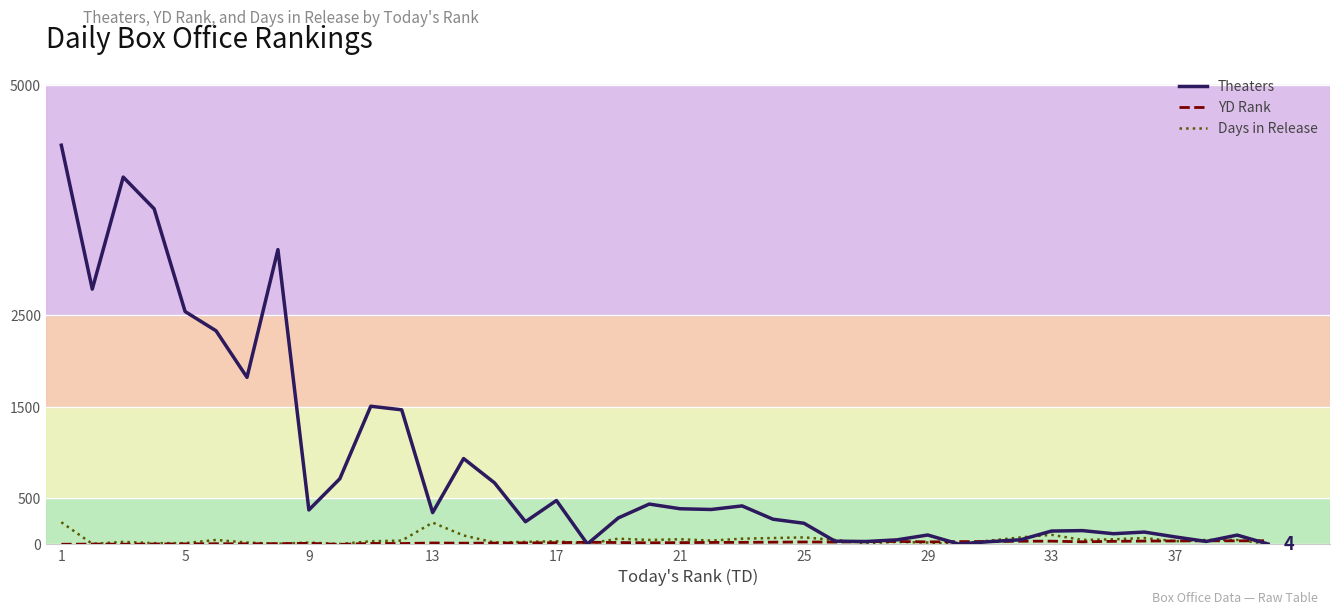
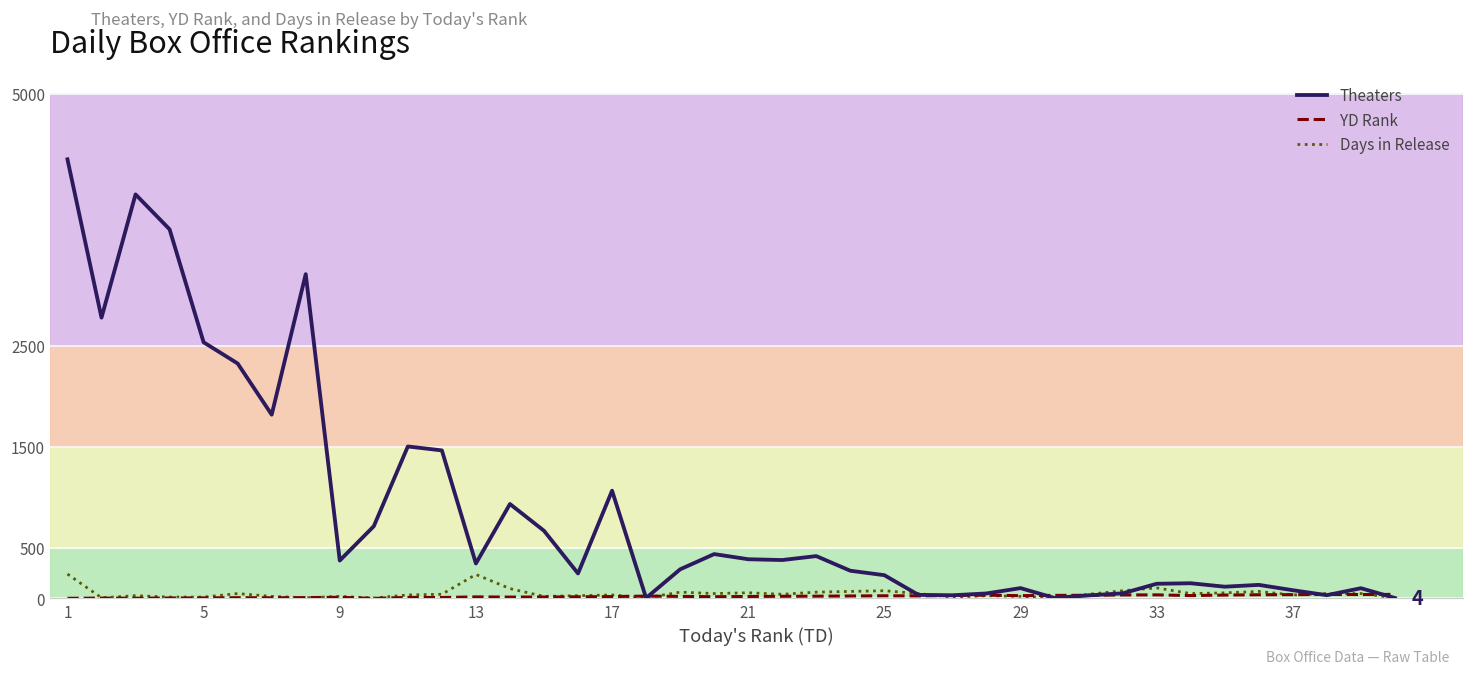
Theaters, 17: 500 -> 1100
